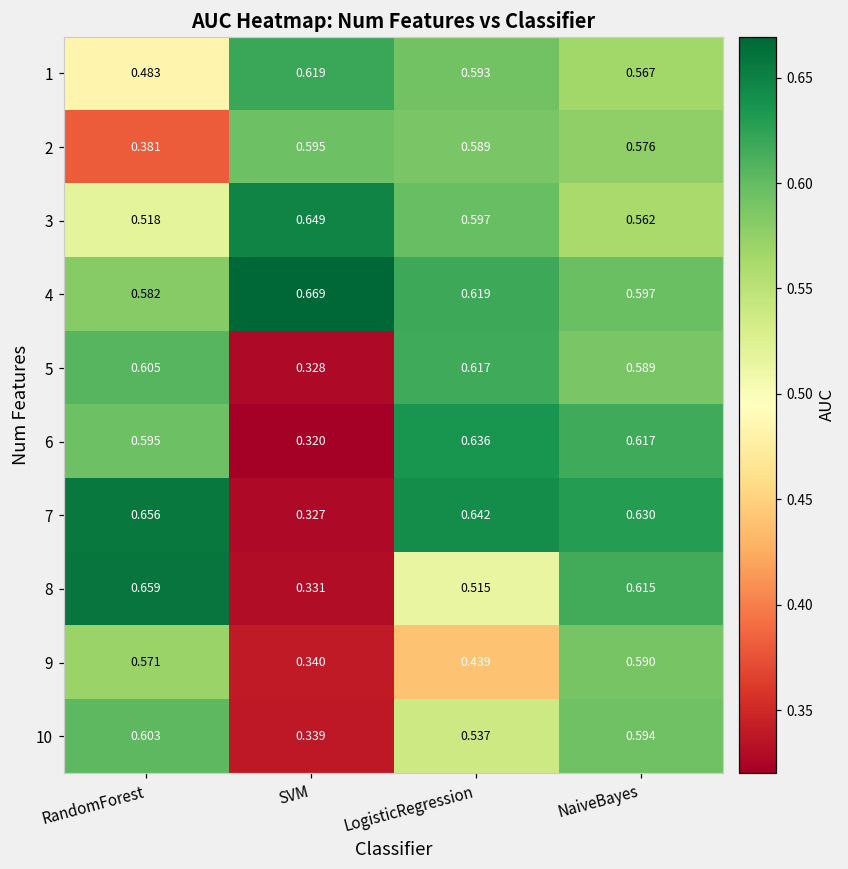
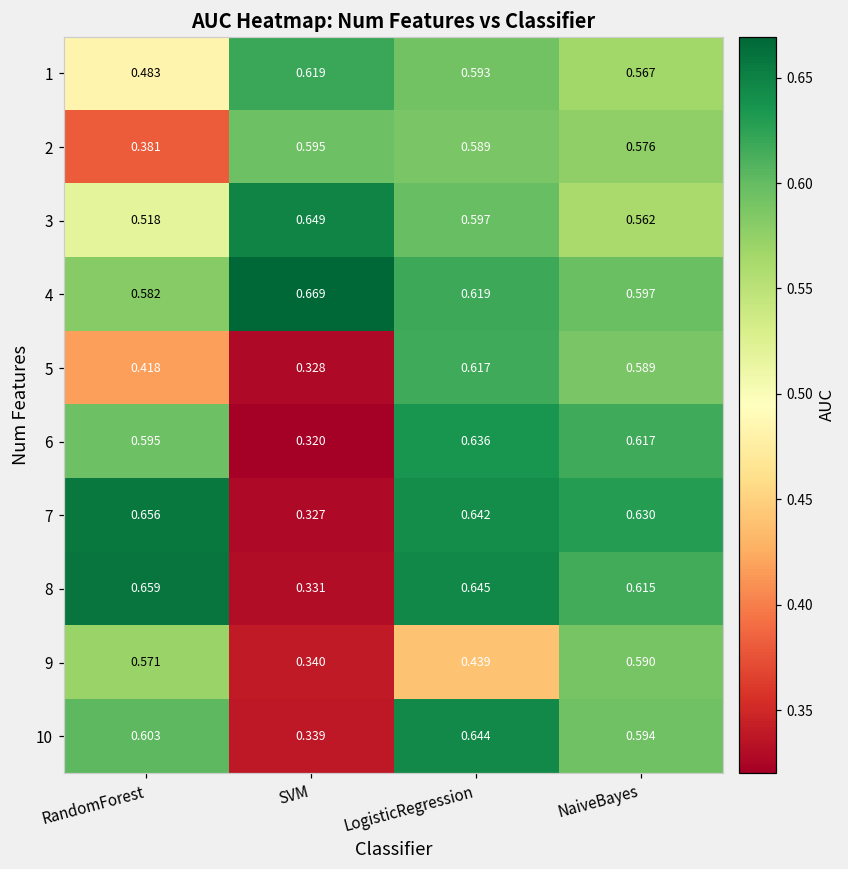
5, RandomForest: 0.605 -> 0.418
8, LogisticRegression: 0.515 -> 0.645
10, LogisticRegression: 0.537 -> 0.644
